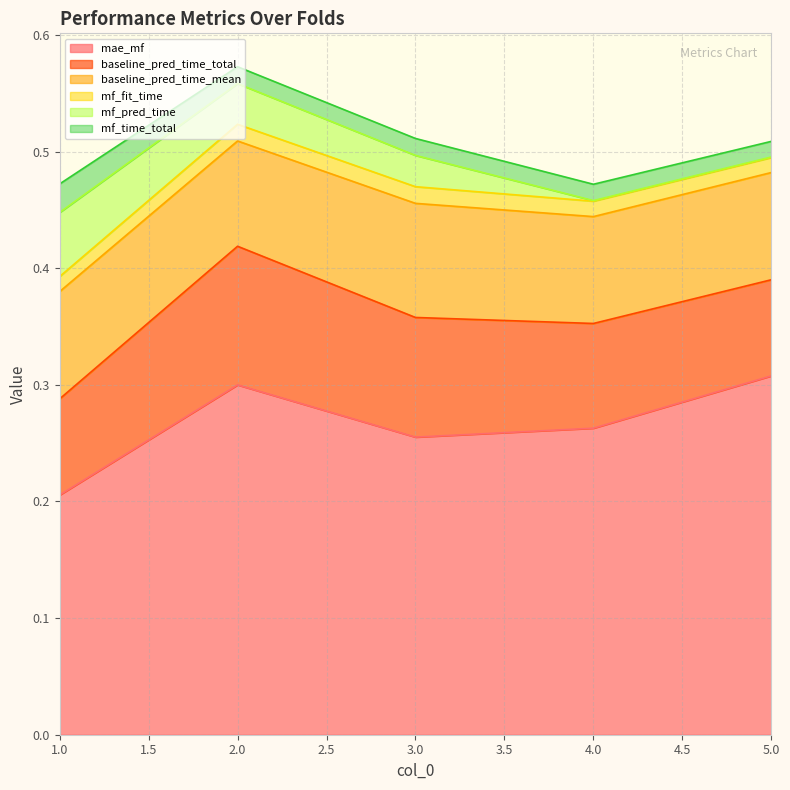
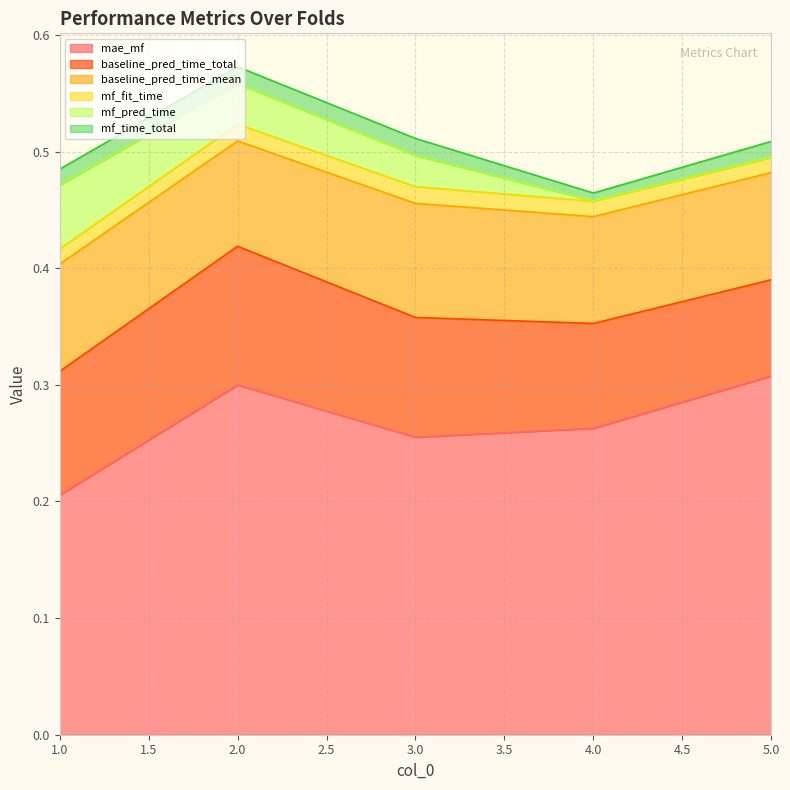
baseline_pred_time_total, 1.0: 0.082 -> 0.106
mf_time_total, 1.0: 0.024 -> 0.014
mf_time_total, 4.0: 0.014 -> 0.006
